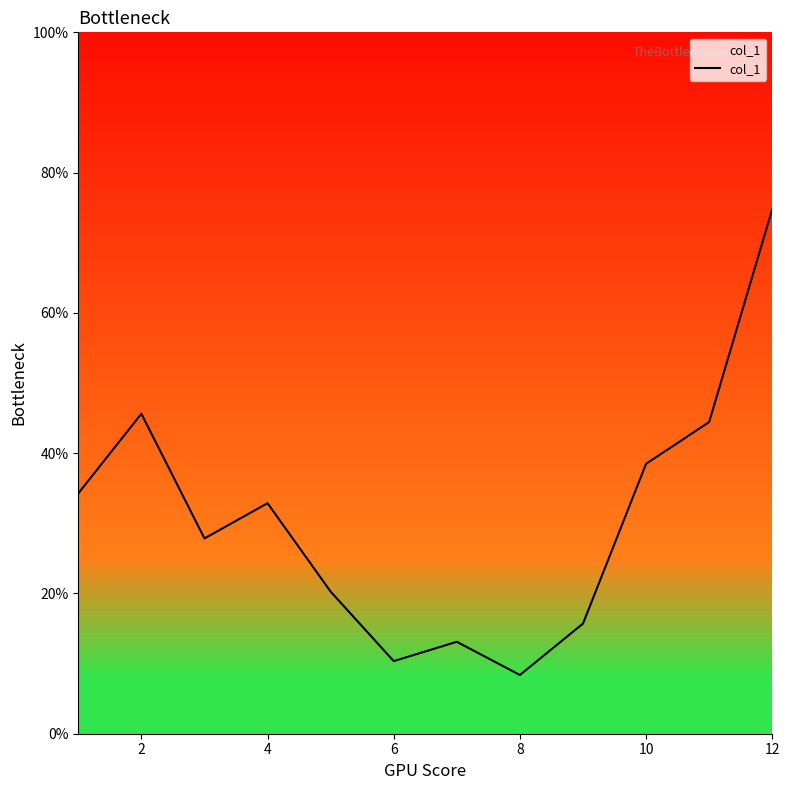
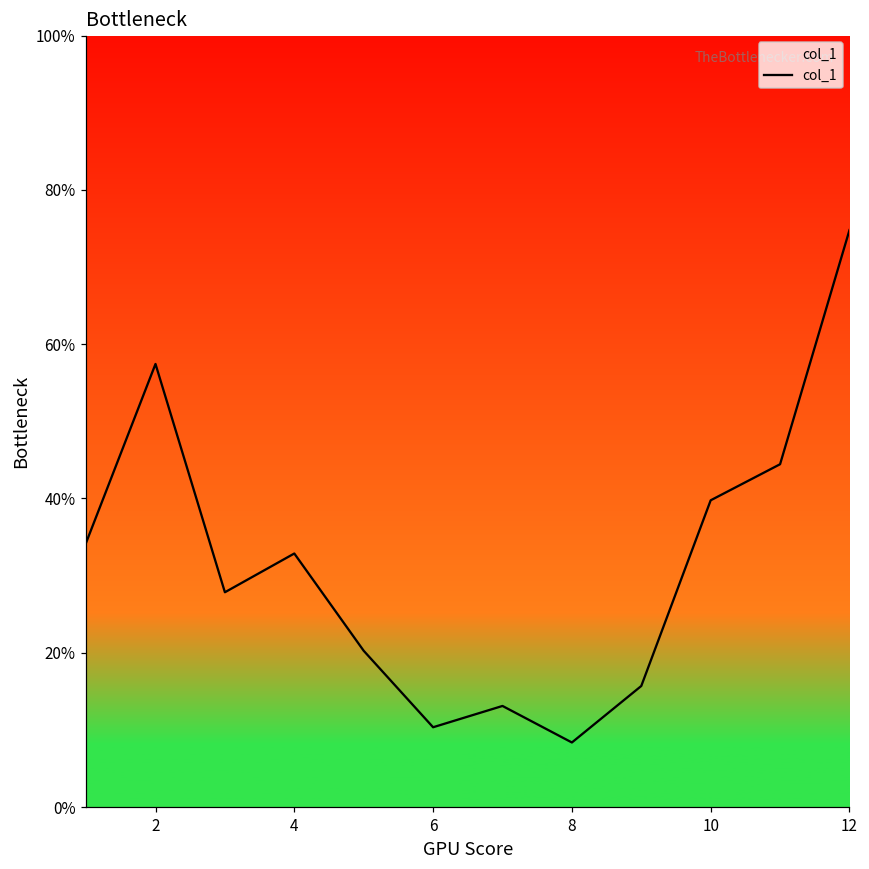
2: 46% -> 57%
10: 38% -> 40%
